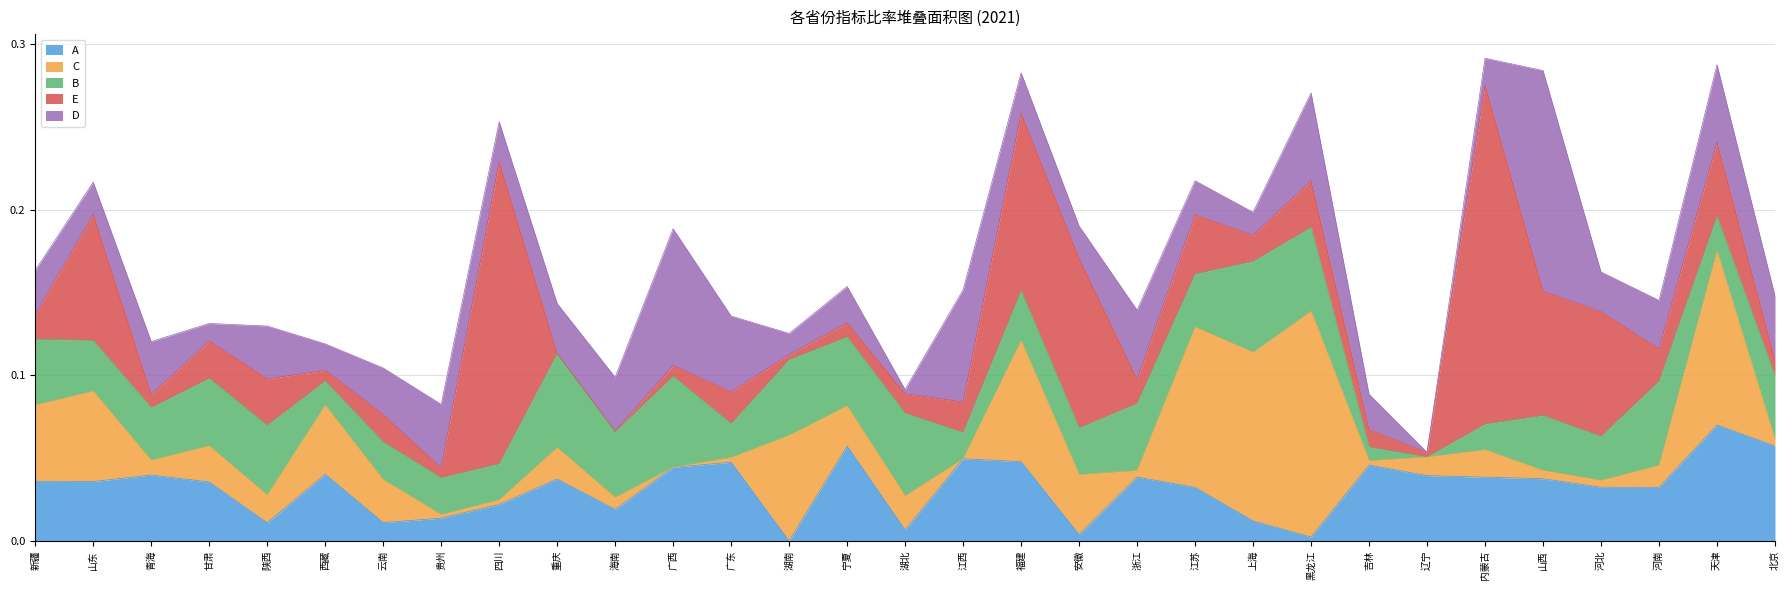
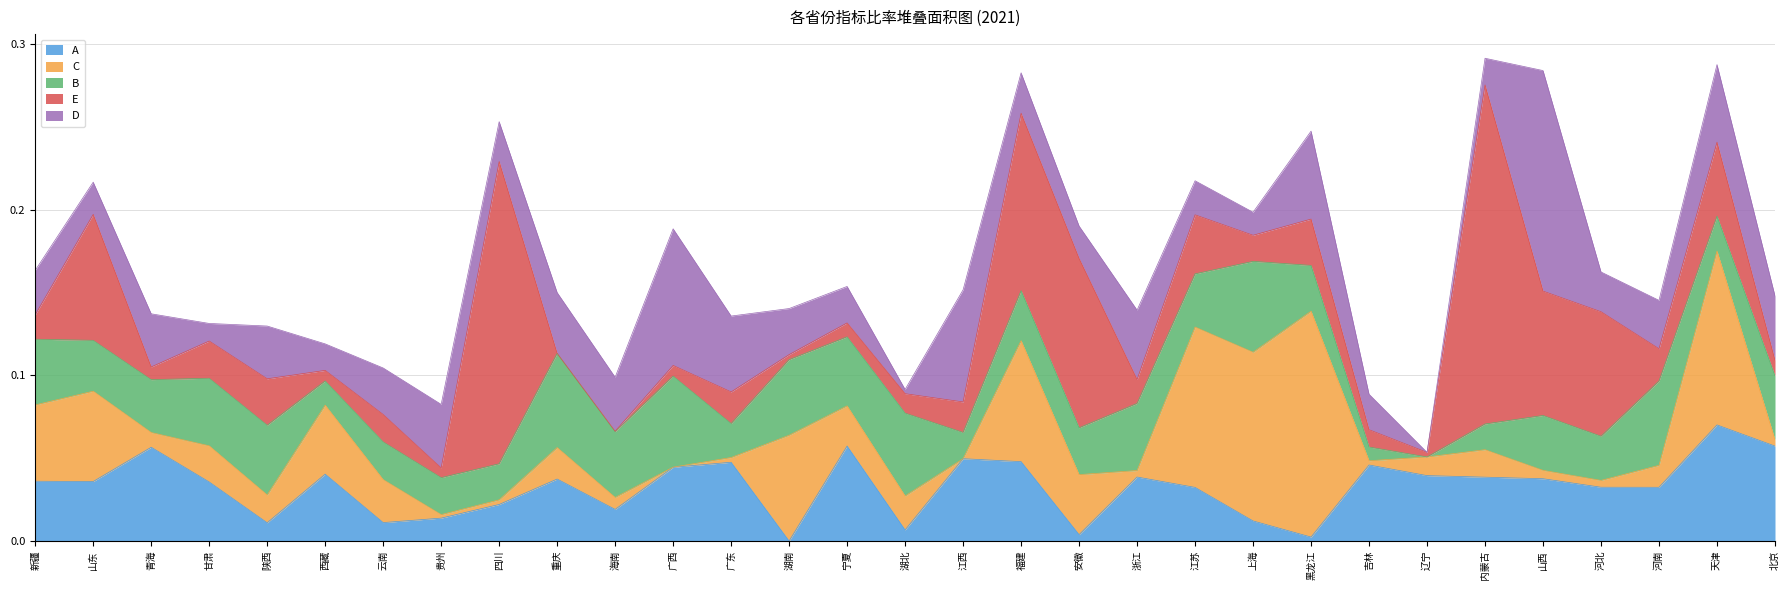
A, 青海: 0.040 -> 0.057
D, 重庆: 0.030 -> 0.037
D, 湖南: 0.013 -> 0.028
B, 黑龙江: 0.051 -> 0.028
